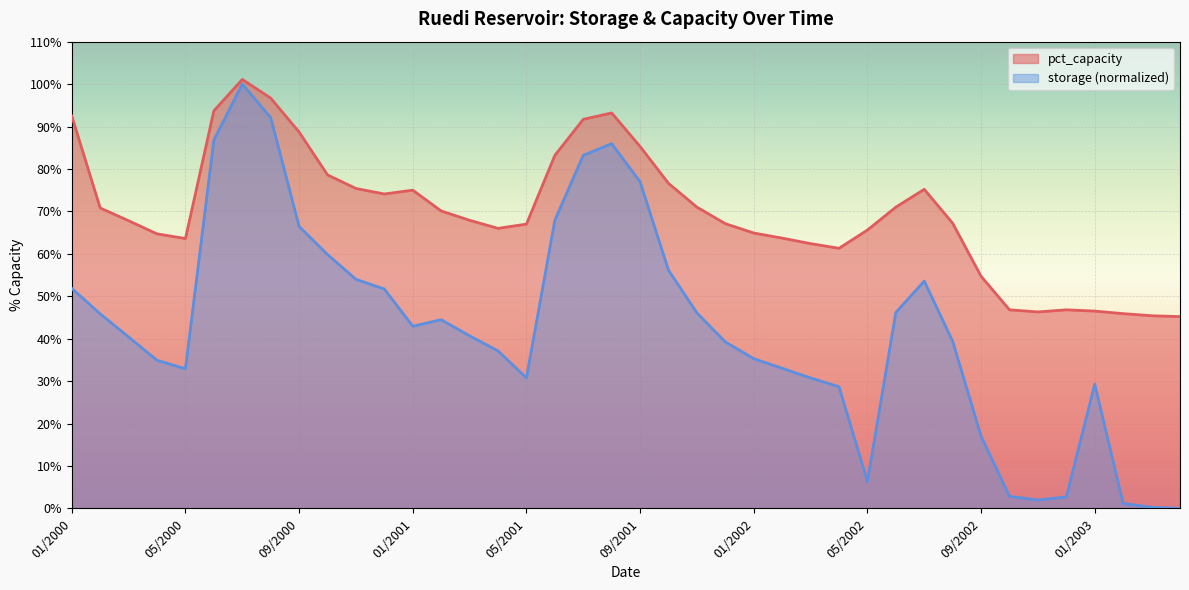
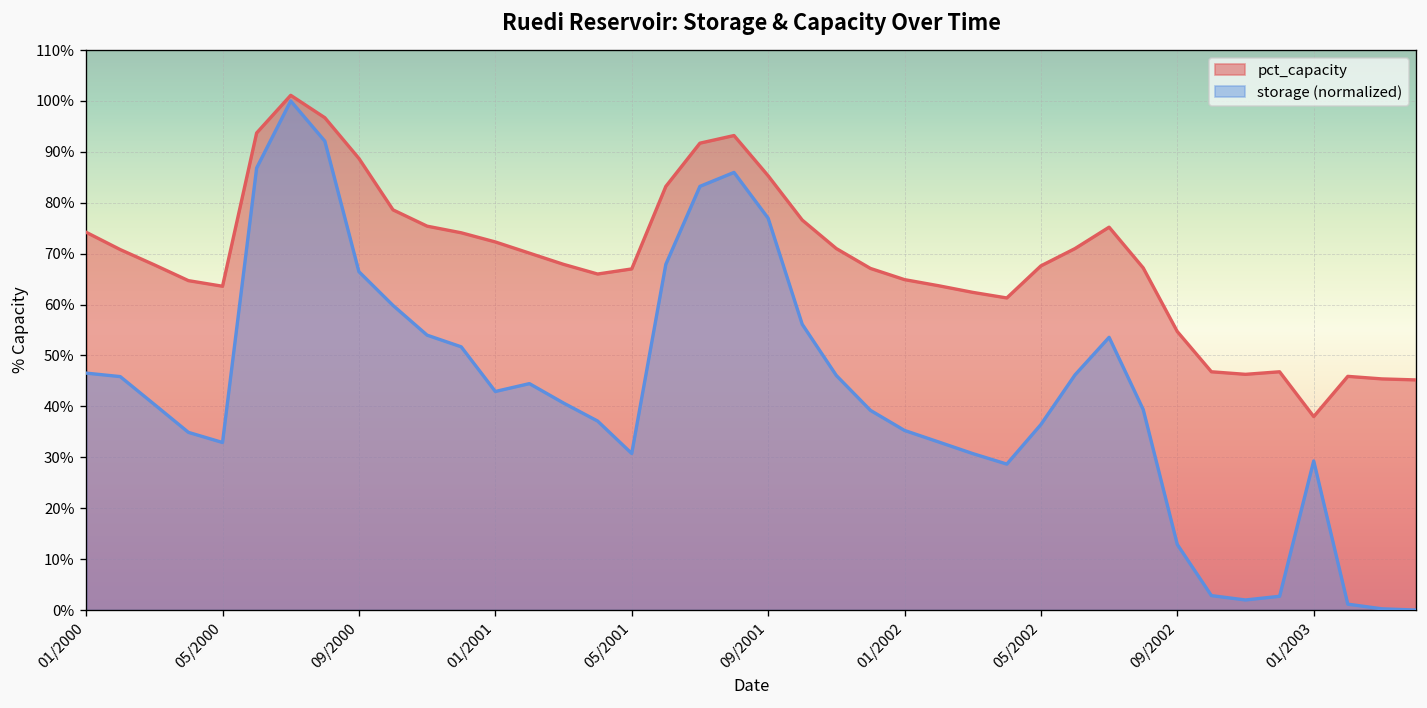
pct_capacity, 01/2000: 93% -> 74%
storage (normalized), 01/2000: 52% -> 47%
pct_capacity, 01/2001: 75% -> 72%
pct_capacity, 05/2002: 66% -> 68%
storage (normalized), 05/2002: 6% -> 36%
storage (normalized), 09/2002: 17% -> 13%
pct_capacity, 01/2003: 47% -> 38%
